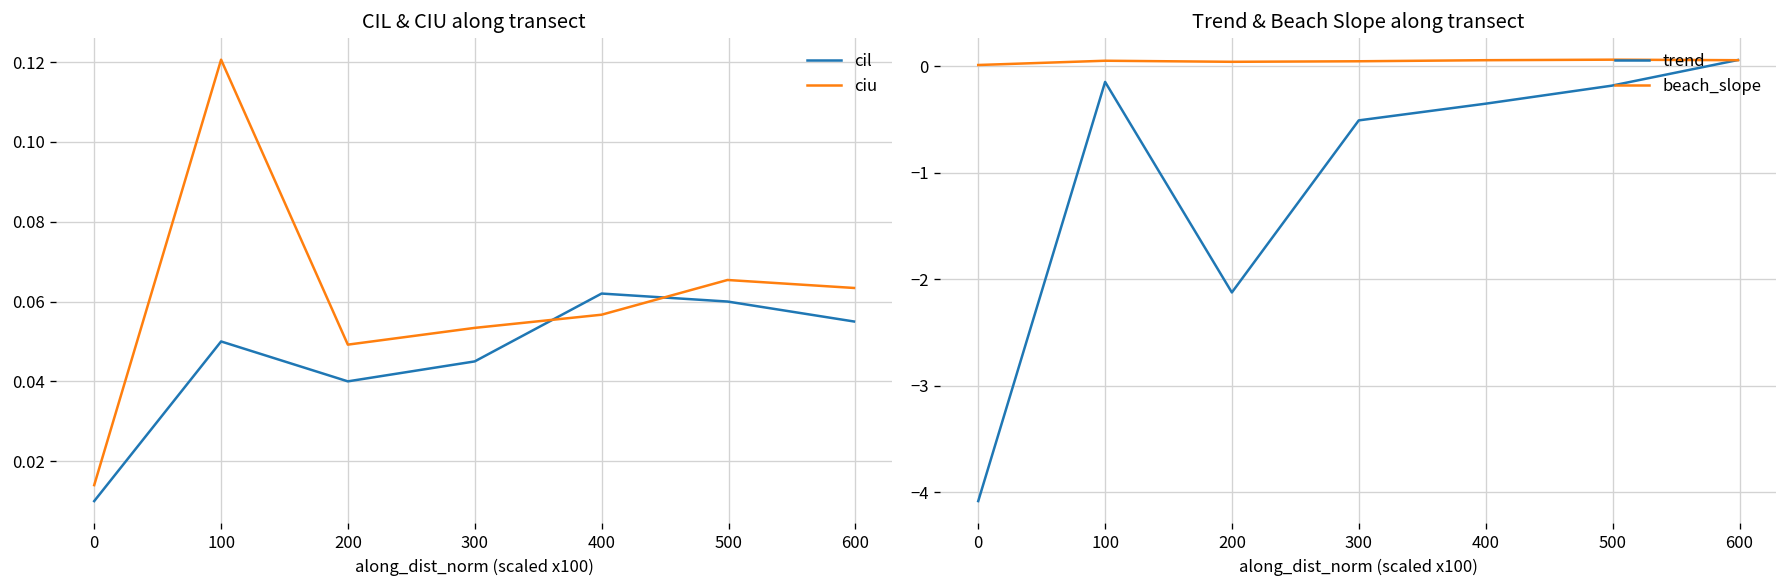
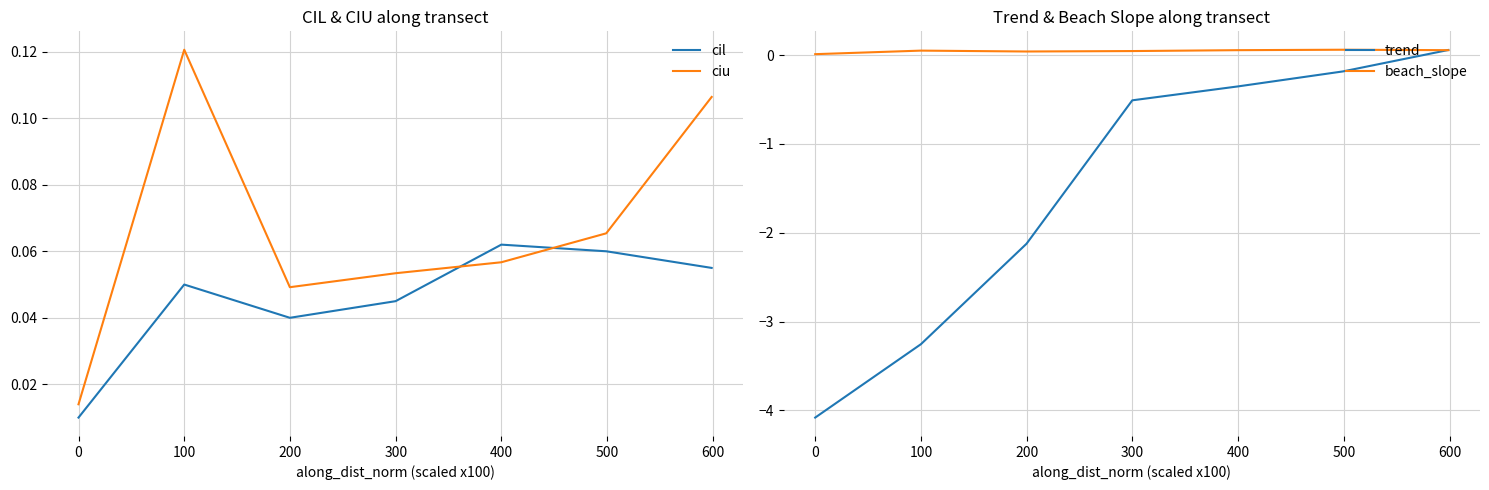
CIL & CIU along transect, ciu, 600: 0.063 -> 0.106
Trend & Beach Slope along transect, trend, 100: -0.1 -> -3.3
